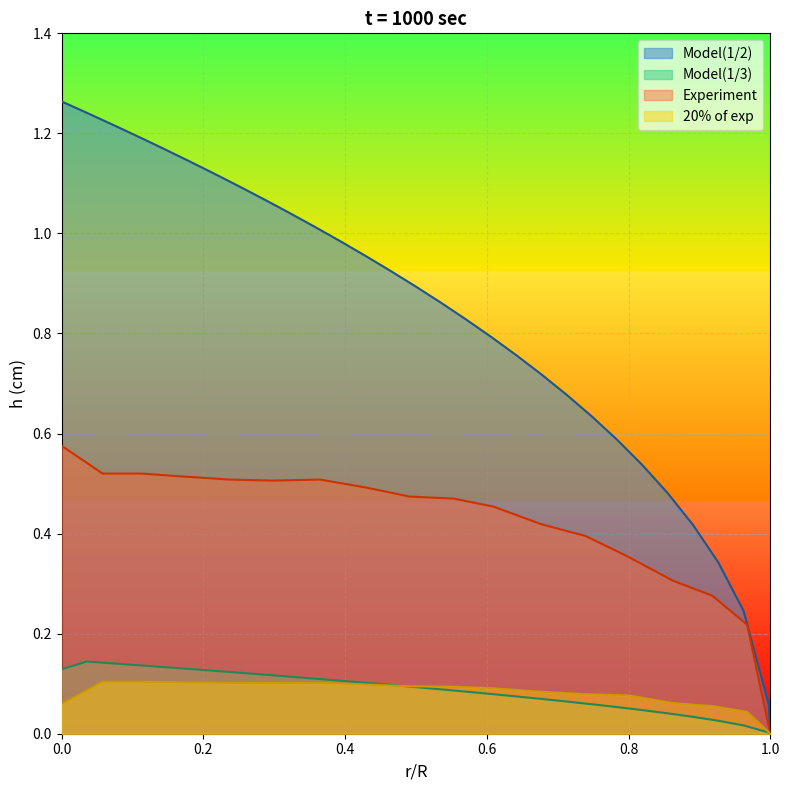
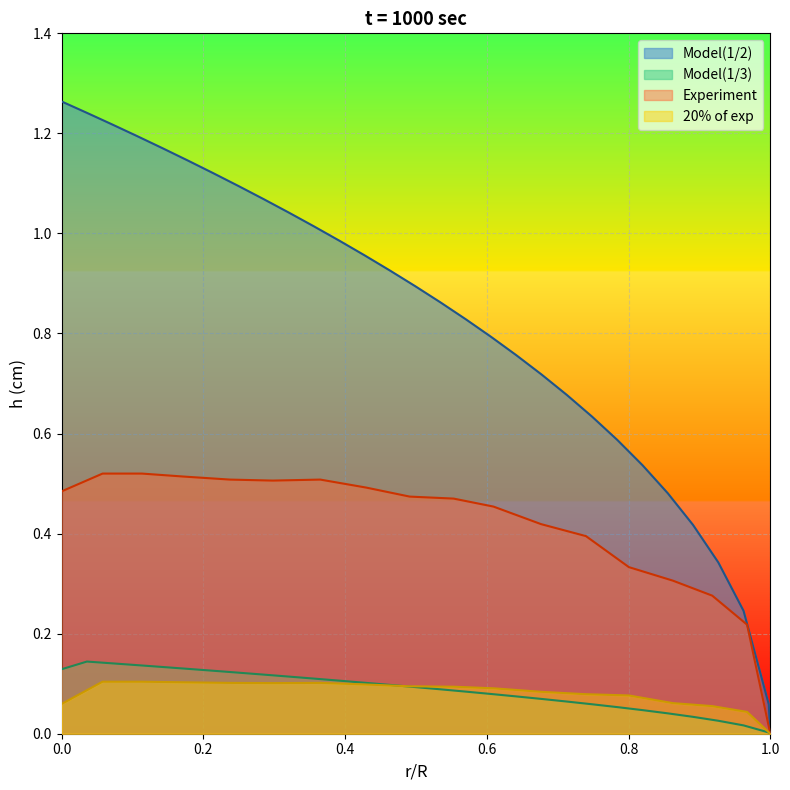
Experiment, 0.0: 0.58 -> 0.48
Experiment, 0.8: 0.35 -> 0.33
